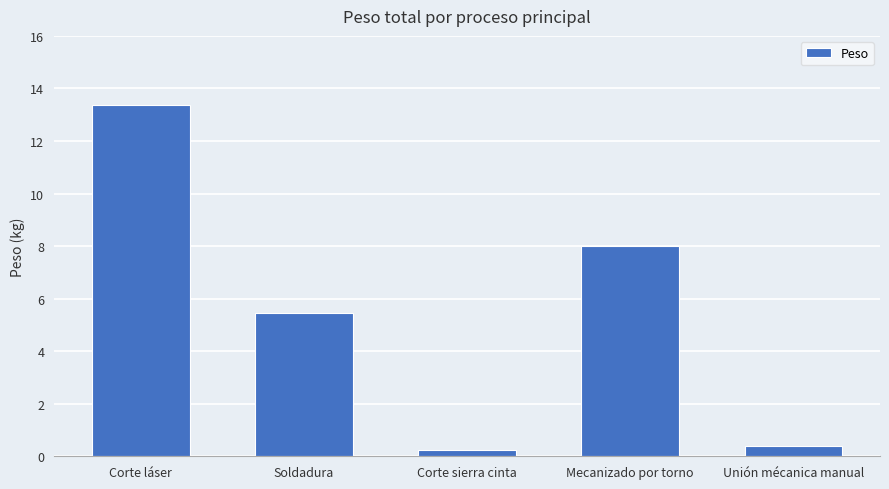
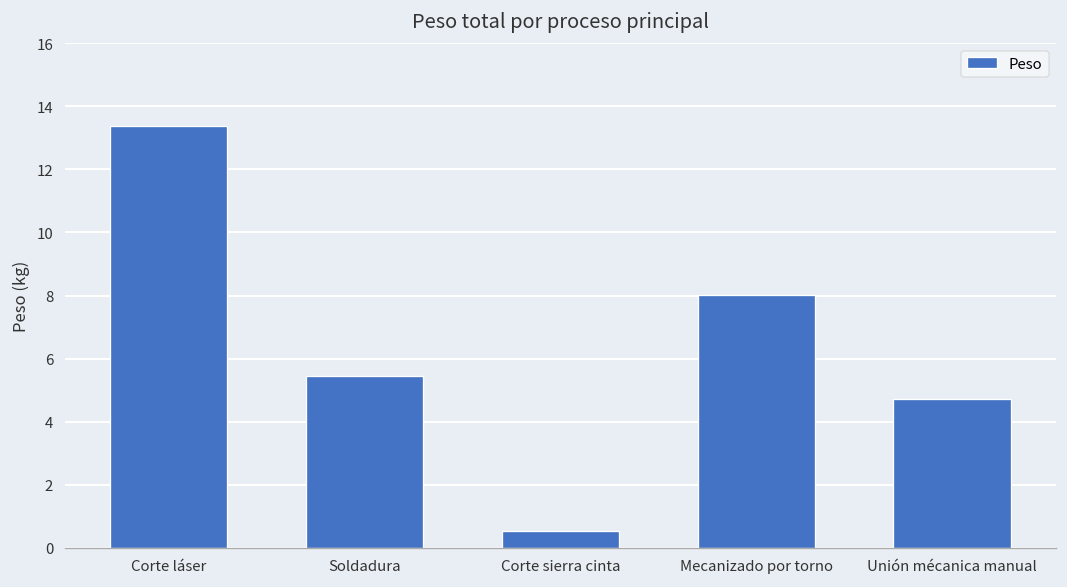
Corte sierra cinta: 0.2 -> 0.5
Unión mécanica manual: 0.4 -> 4.7
